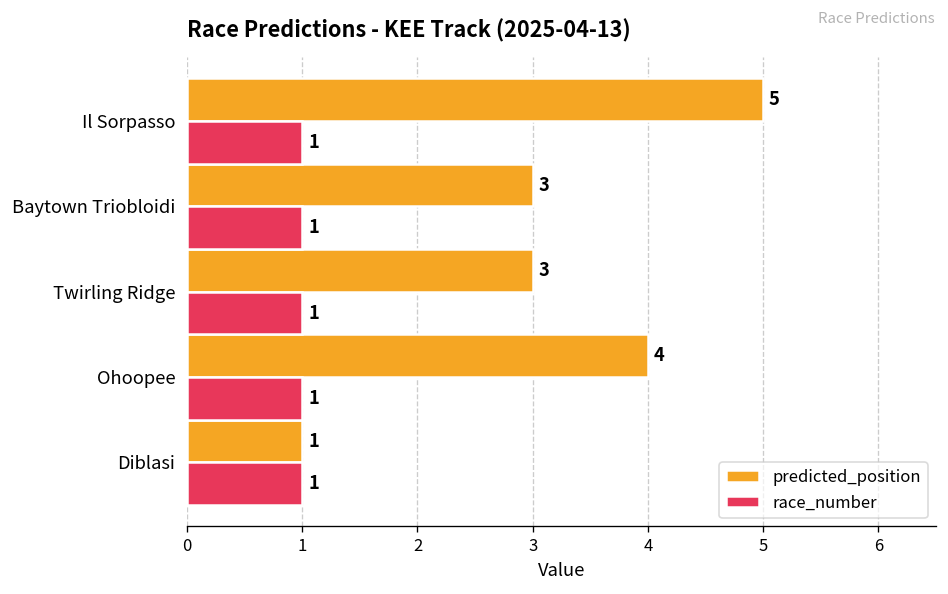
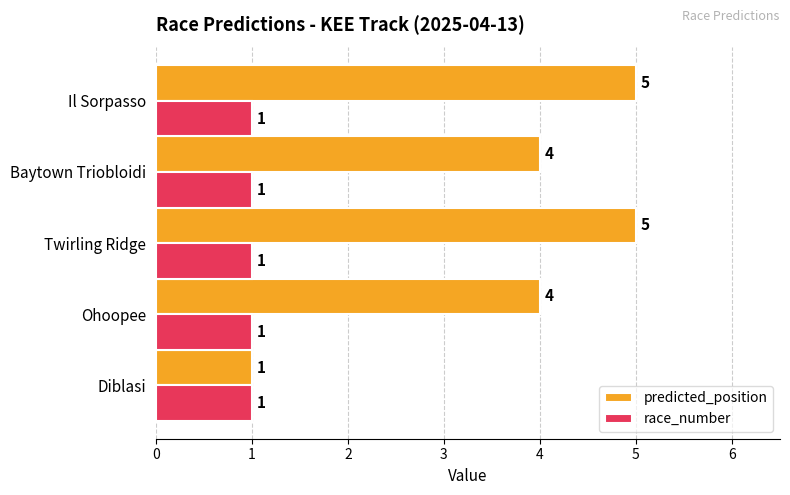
predicted_position, Baytown Triobloidi: 3 -> 4
predicted_position, Twirling Ridge: 3 -> 5
